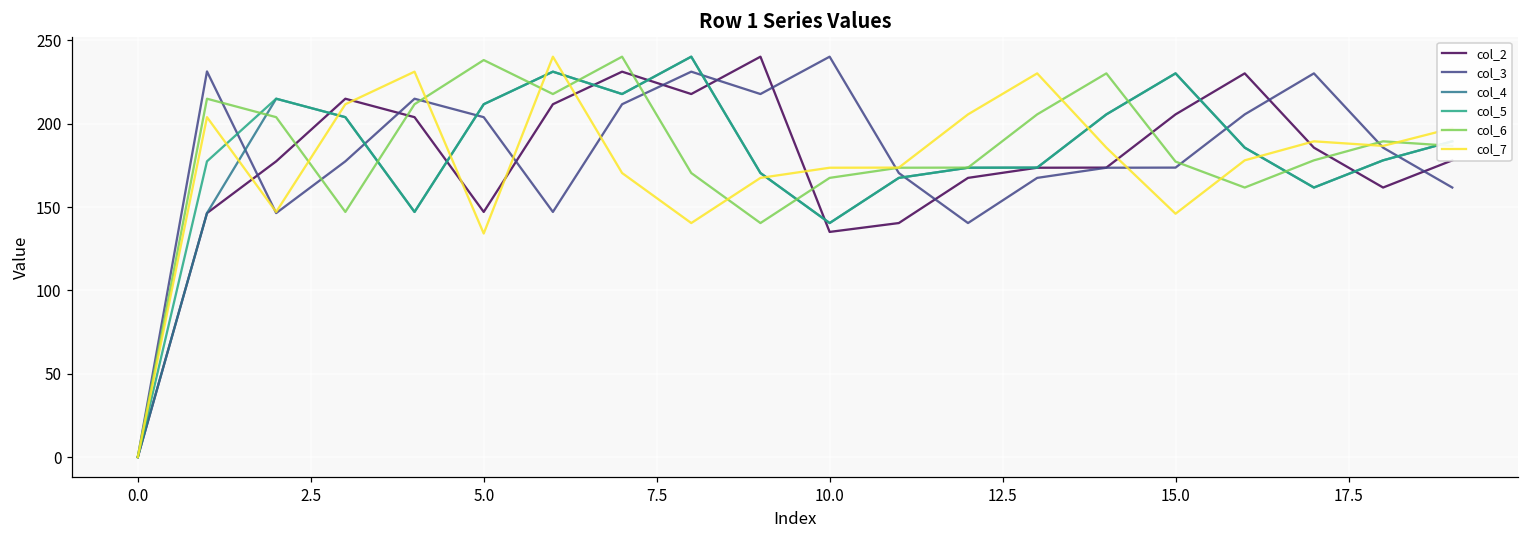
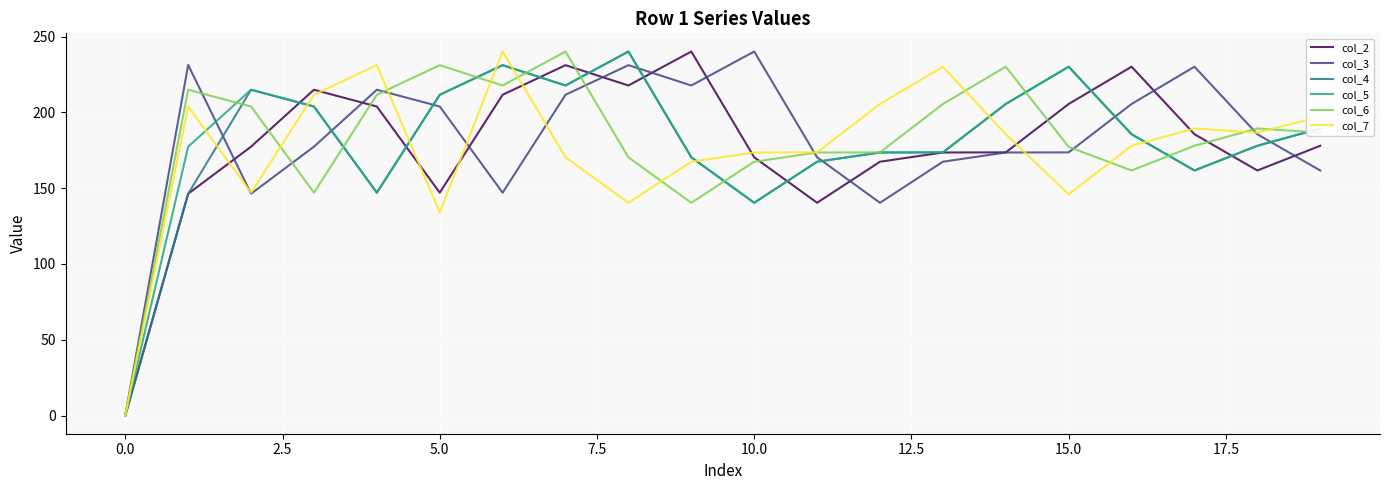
col_6, 5.0: 238 -> 231
col_2, 10.0: 135 -> 170
